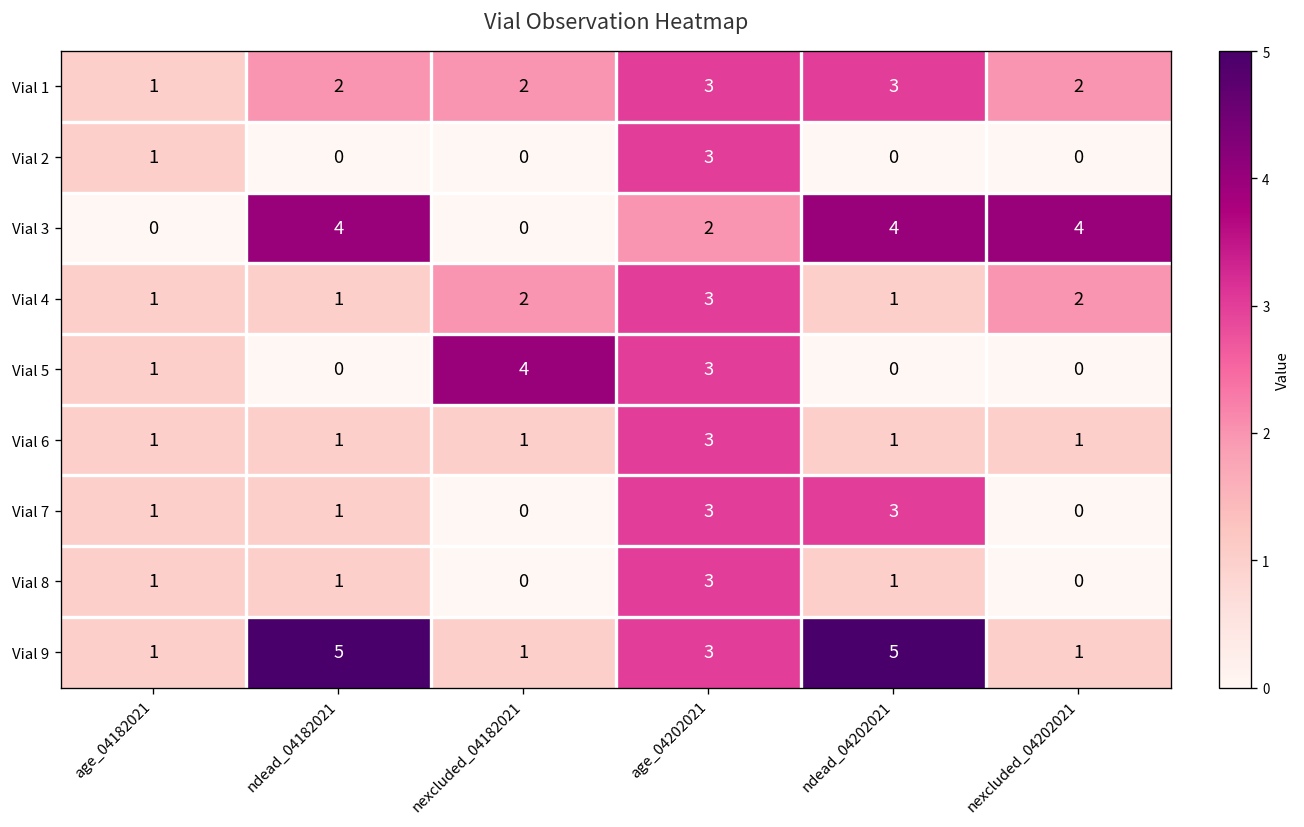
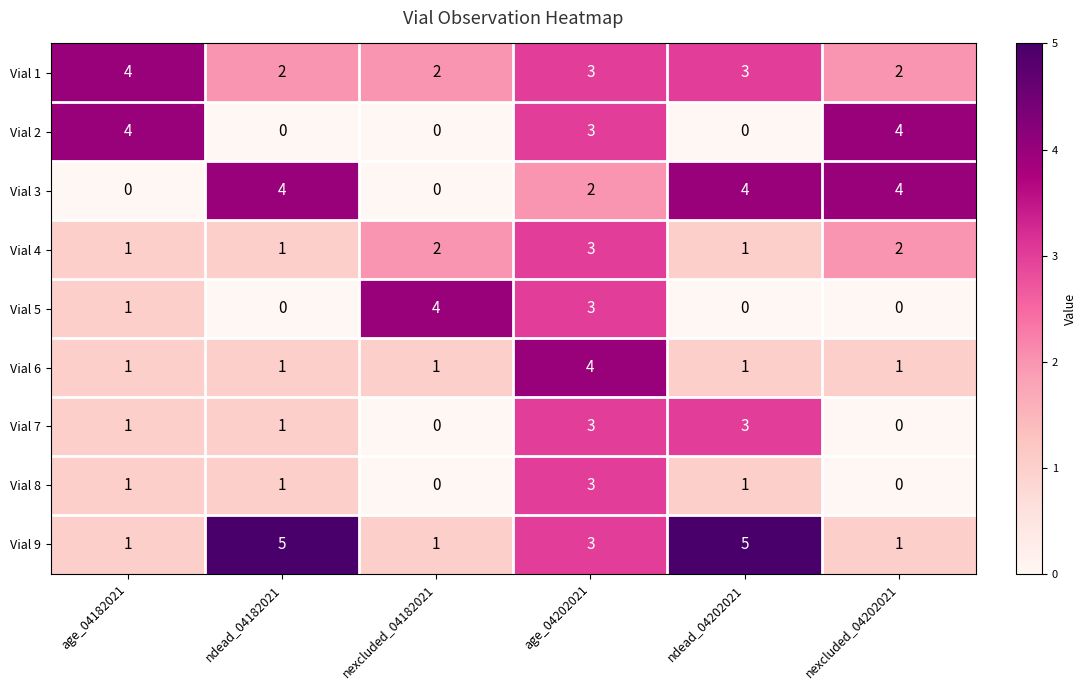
Vial 1, age_04182021: 1 -> 4
Vial 2, age_04182021: 1 -> 4
Vial 2, nexcluded_04202021: 0 -> 4
Vial 6, age_04202021: 3 -> 4
